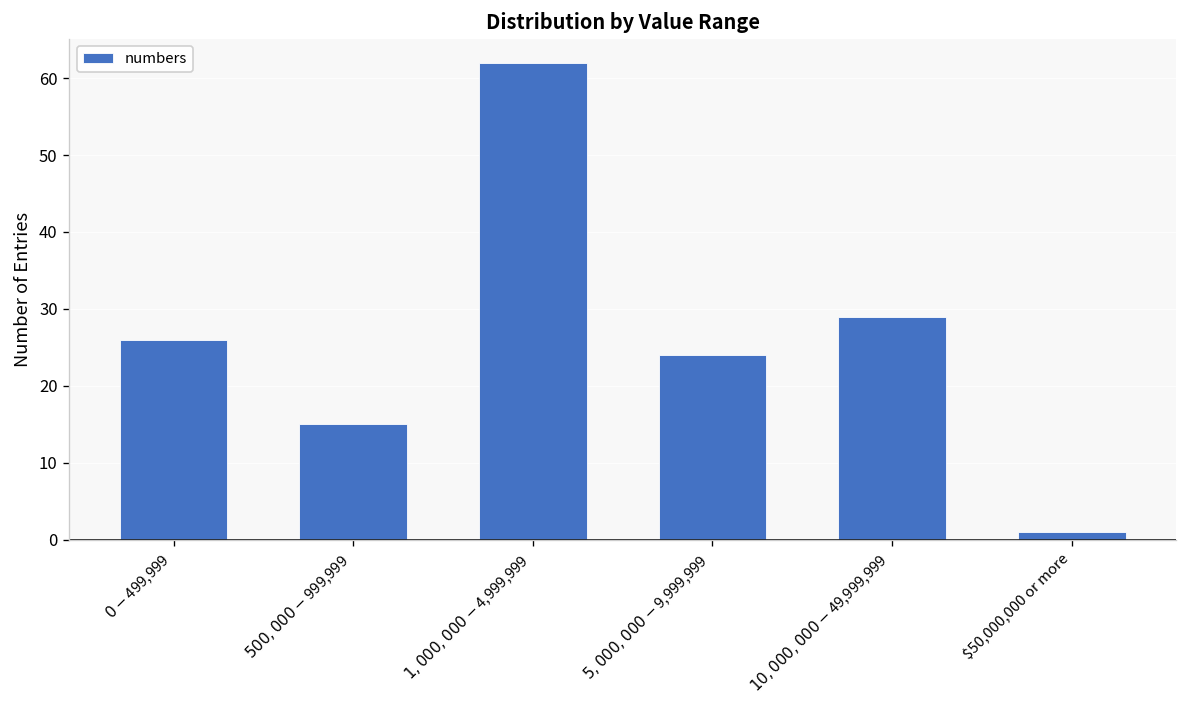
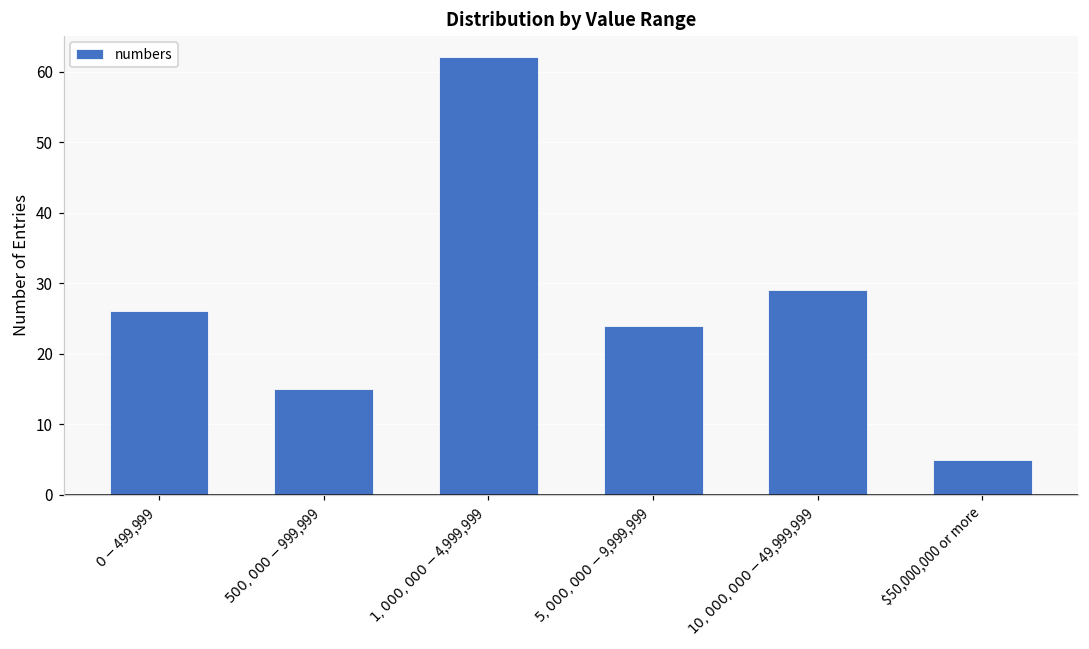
$50,000,000 or more: 1 -> 5
